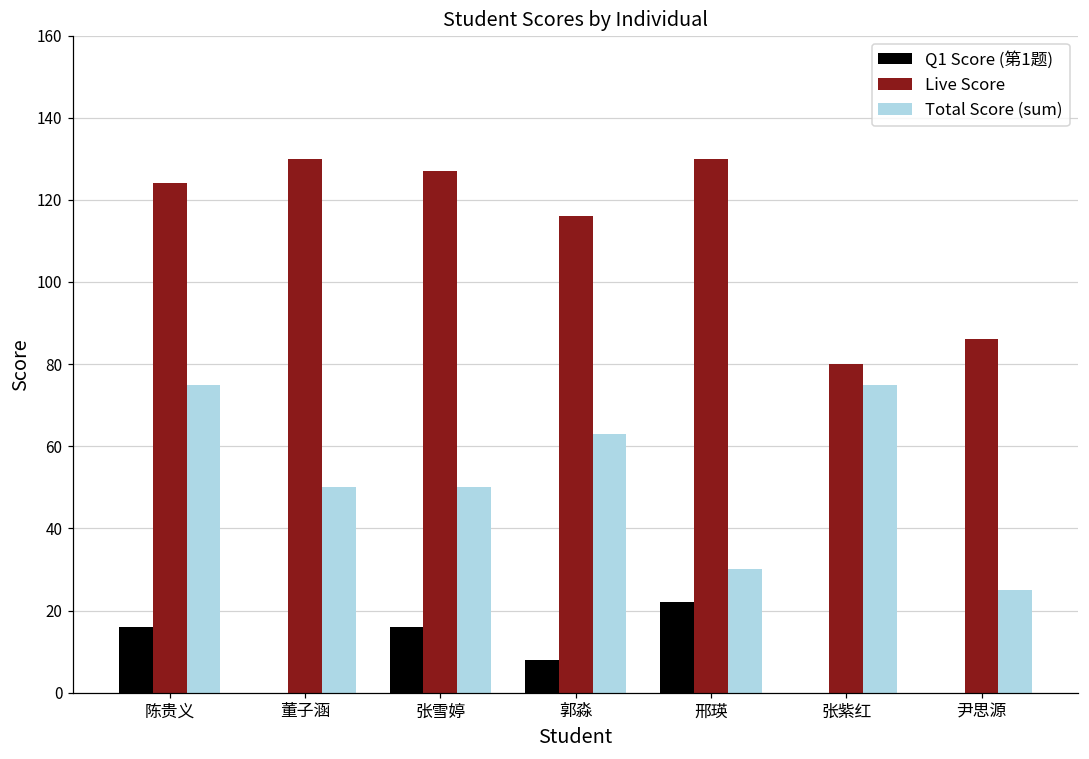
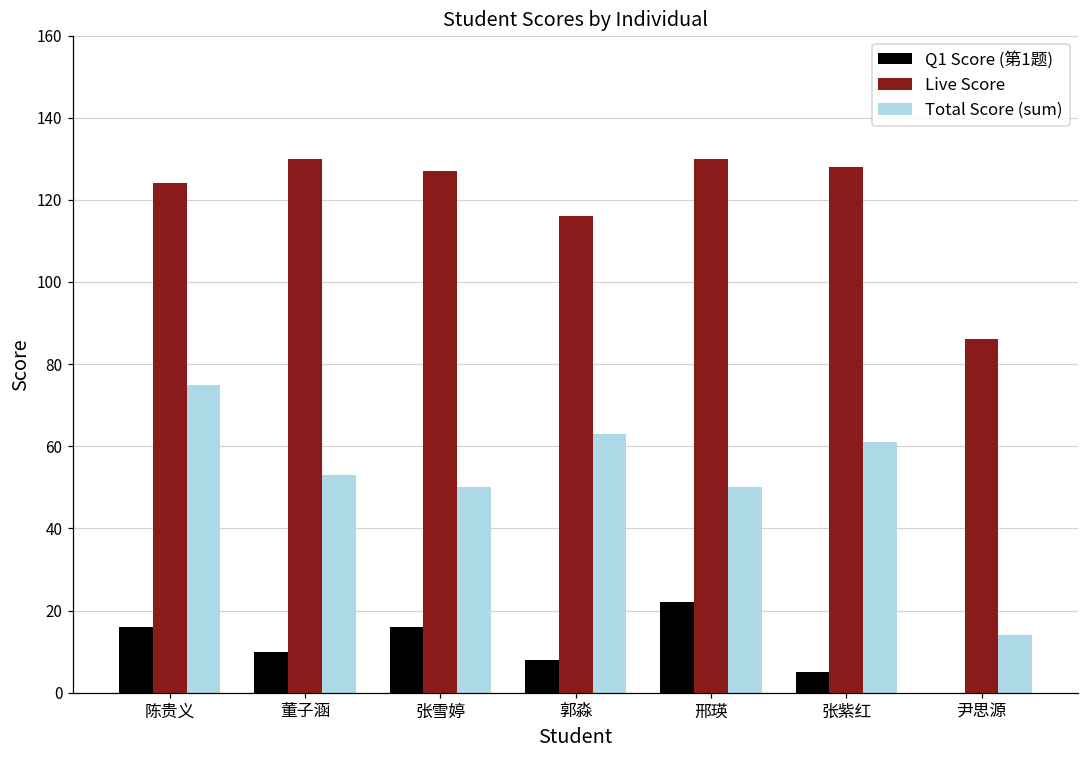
Q1 Score (第1题), 董子涵: 0 -> 10
Total Score (sum), 董子涵: 50 -> 53
Total Score (sum), 邢瑛: 30 -> 50
Q1 Score (第1题), 张紫红: 0 -> 5
Live Score, 张紫红: 80 -> 128
Total Score (sum), 张紫红: 75 -> 61
Total Score (sum), 尹思源: 25 -> 14
